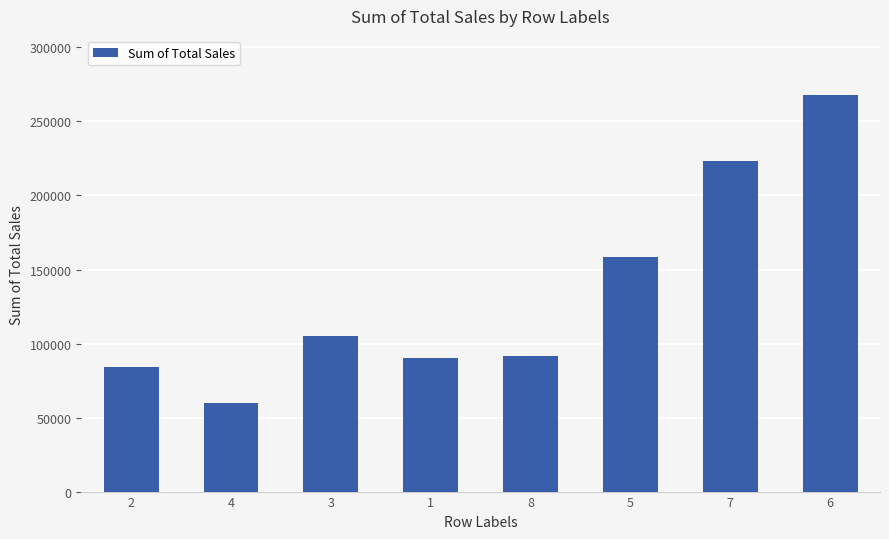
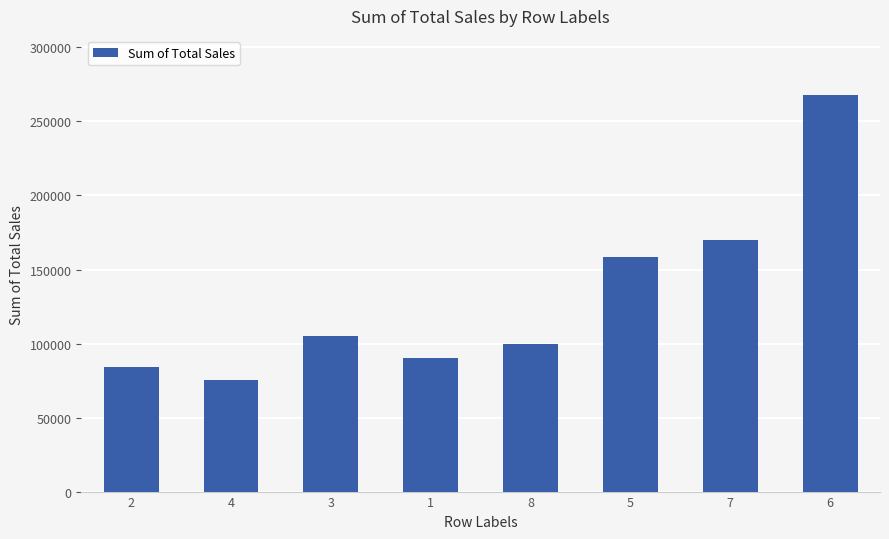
4: 60000 -> 75000
8: 91000 -> 100000
7: 223000 -> 170000
